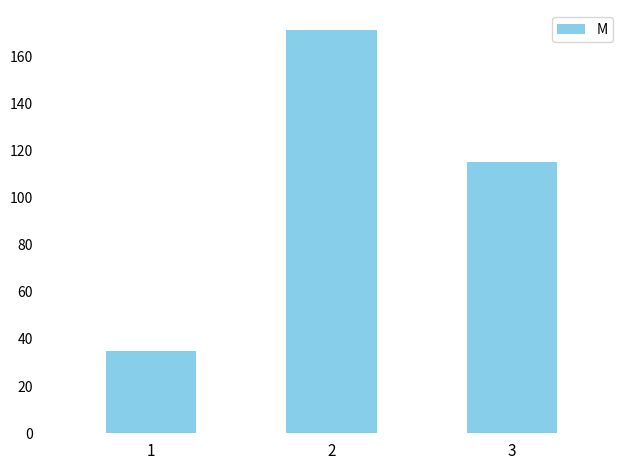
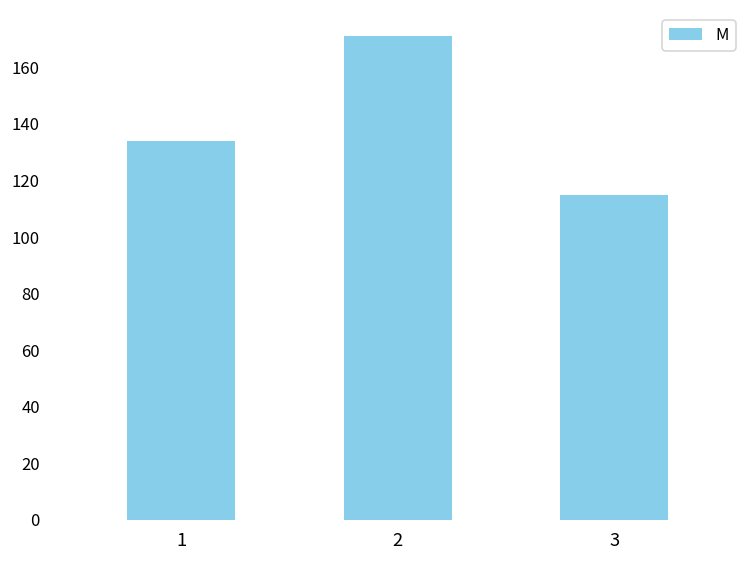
1: 35 -> 134
